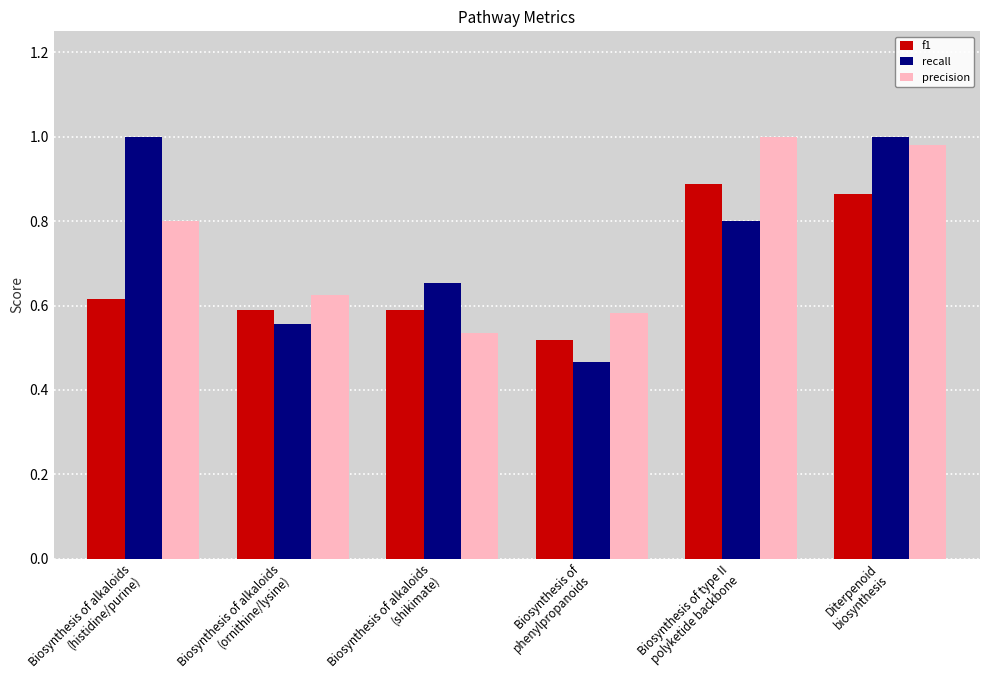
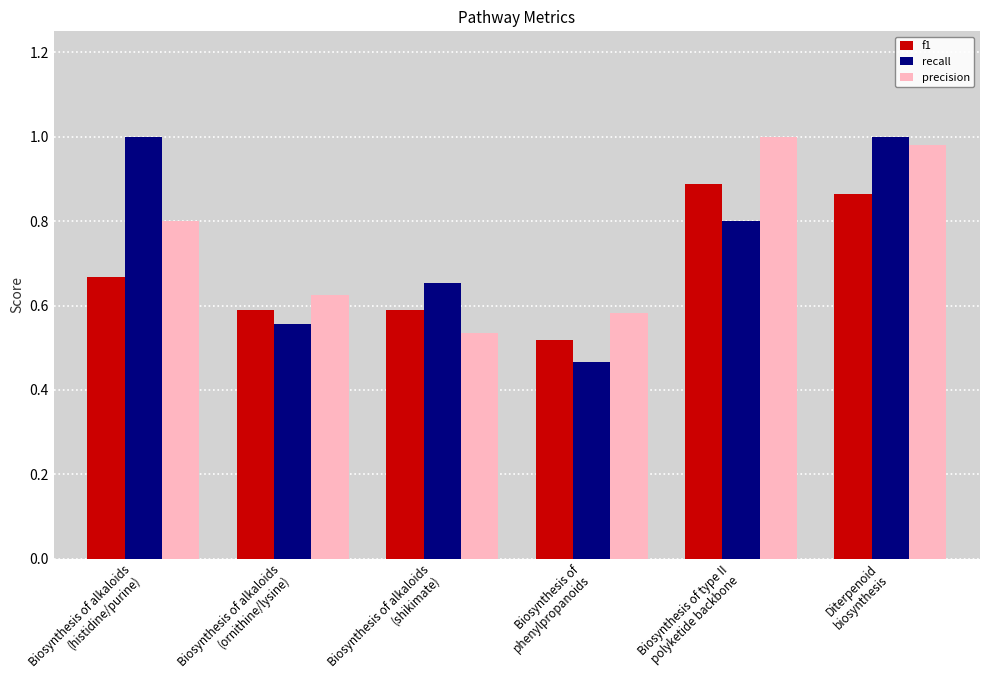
f1, Biosynthesis of alkaloids (histidine/purine): 0.61 -> 0.67
